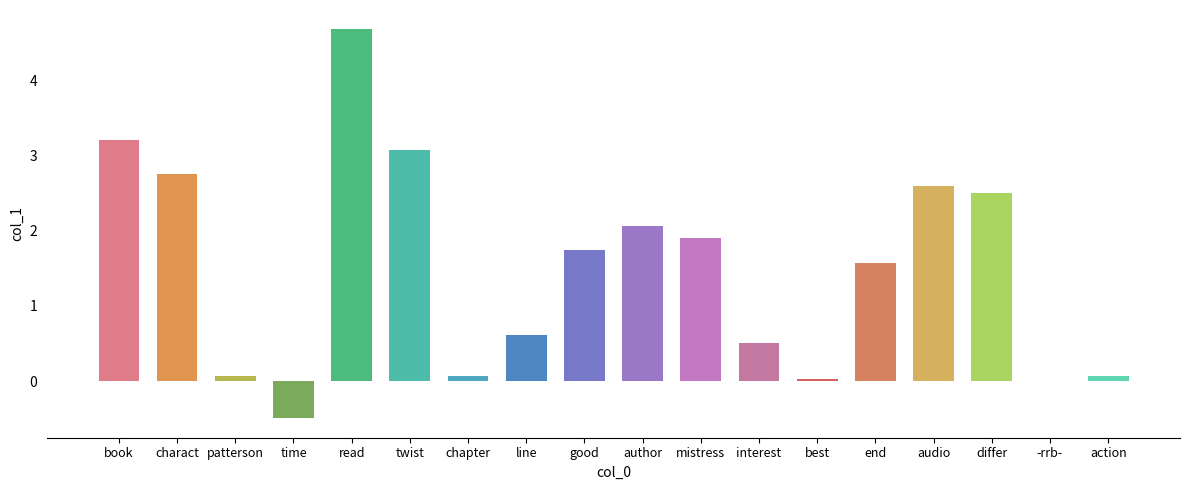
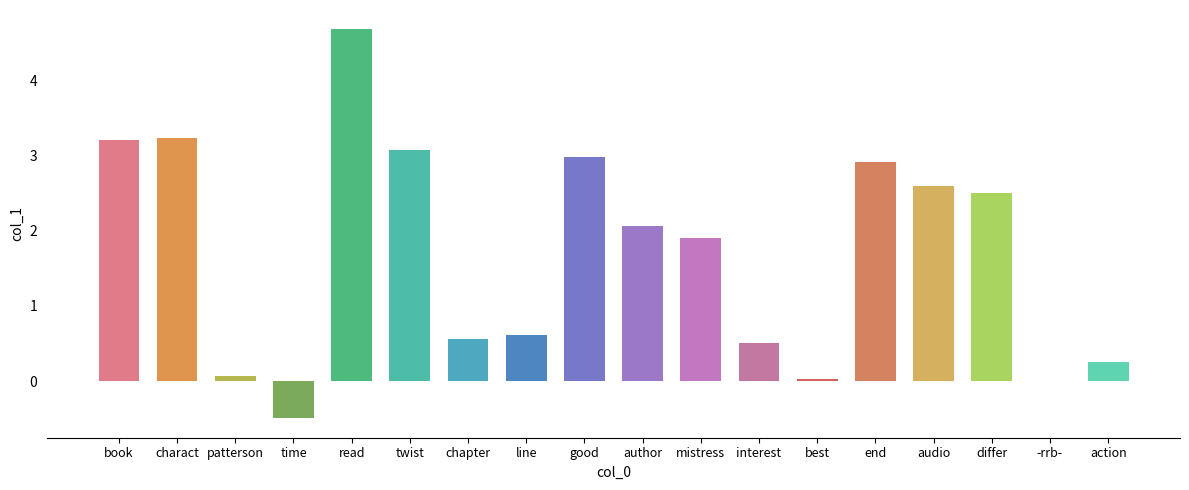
charact: 2.8 -> 3.2
chapter: 0.1 -> 0.6
good: 1.8 -> 3.0
end: 1.6 -> 2.9
action: 0.1 -> 0.3
